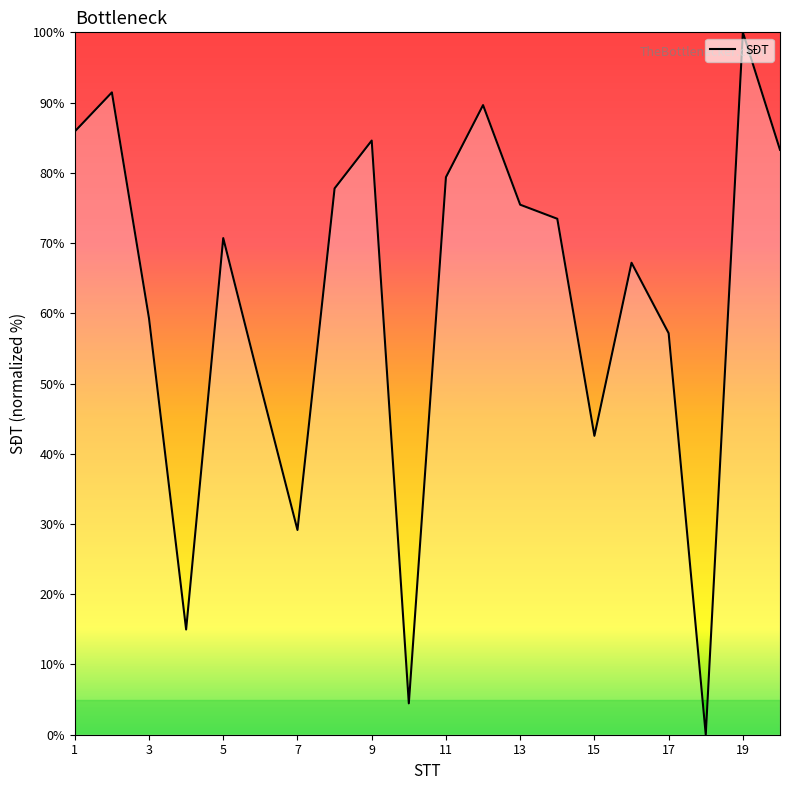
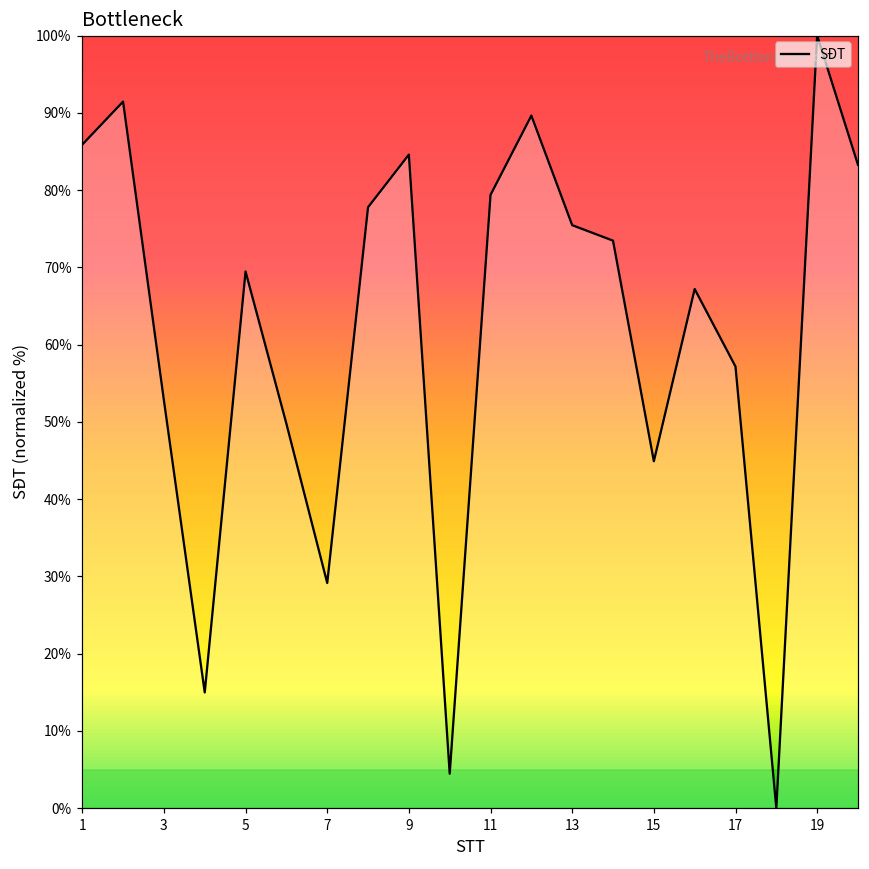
3: 59% -> 53%
5: 71% -> 69%
15: 43% -> 45%
